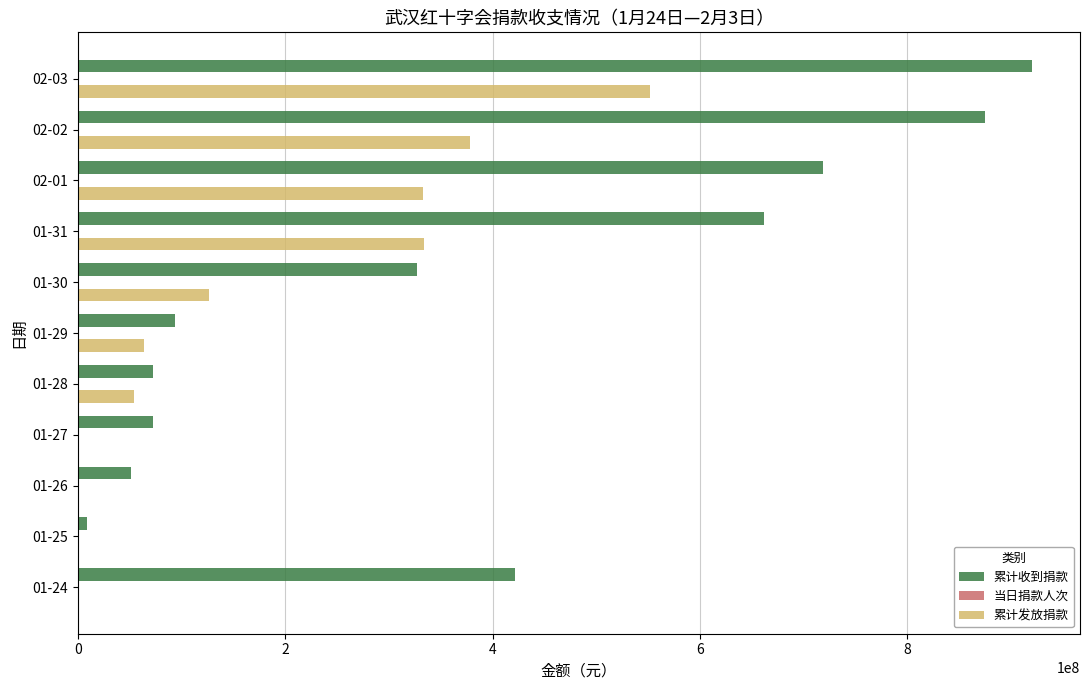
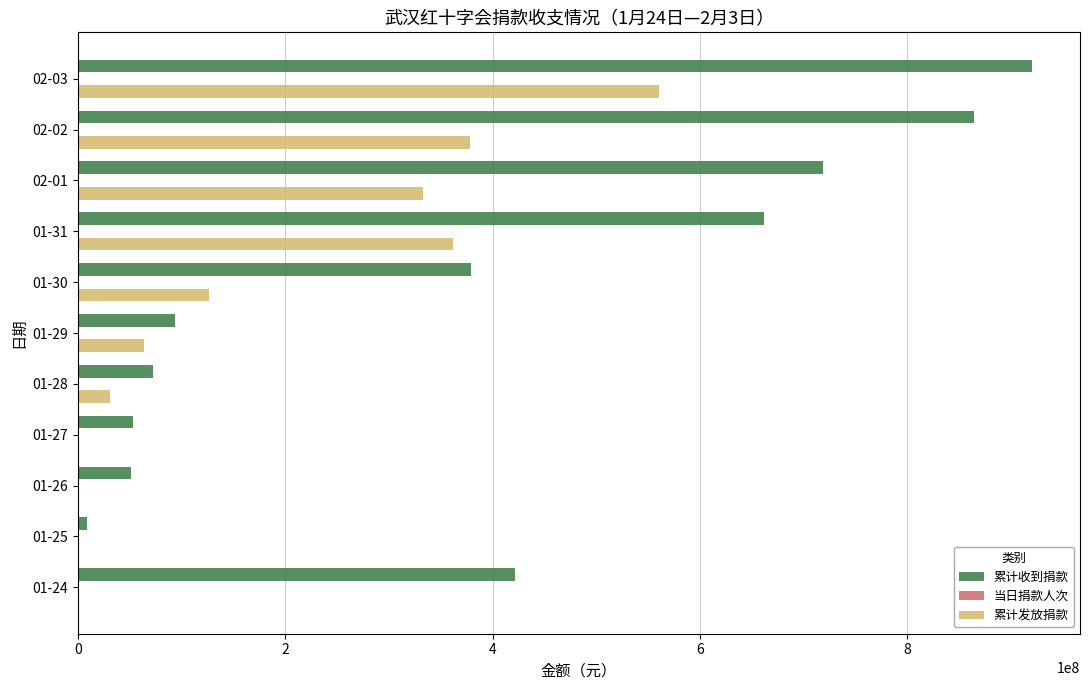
累计发放捐款, 02-03: 552000000 -> 561000000
累计收到捐款, 02-02: 875000000 -> 864000000
累计发放捐款, 01-31: 334000000 -> 362000000
累计收到捐款, 01-30: 327000000 -> 379000000
累计发放捐款, 01-28: 54000000 -> 31000000
累计收到捐款, 01-27: 73000000 -> 53000000
